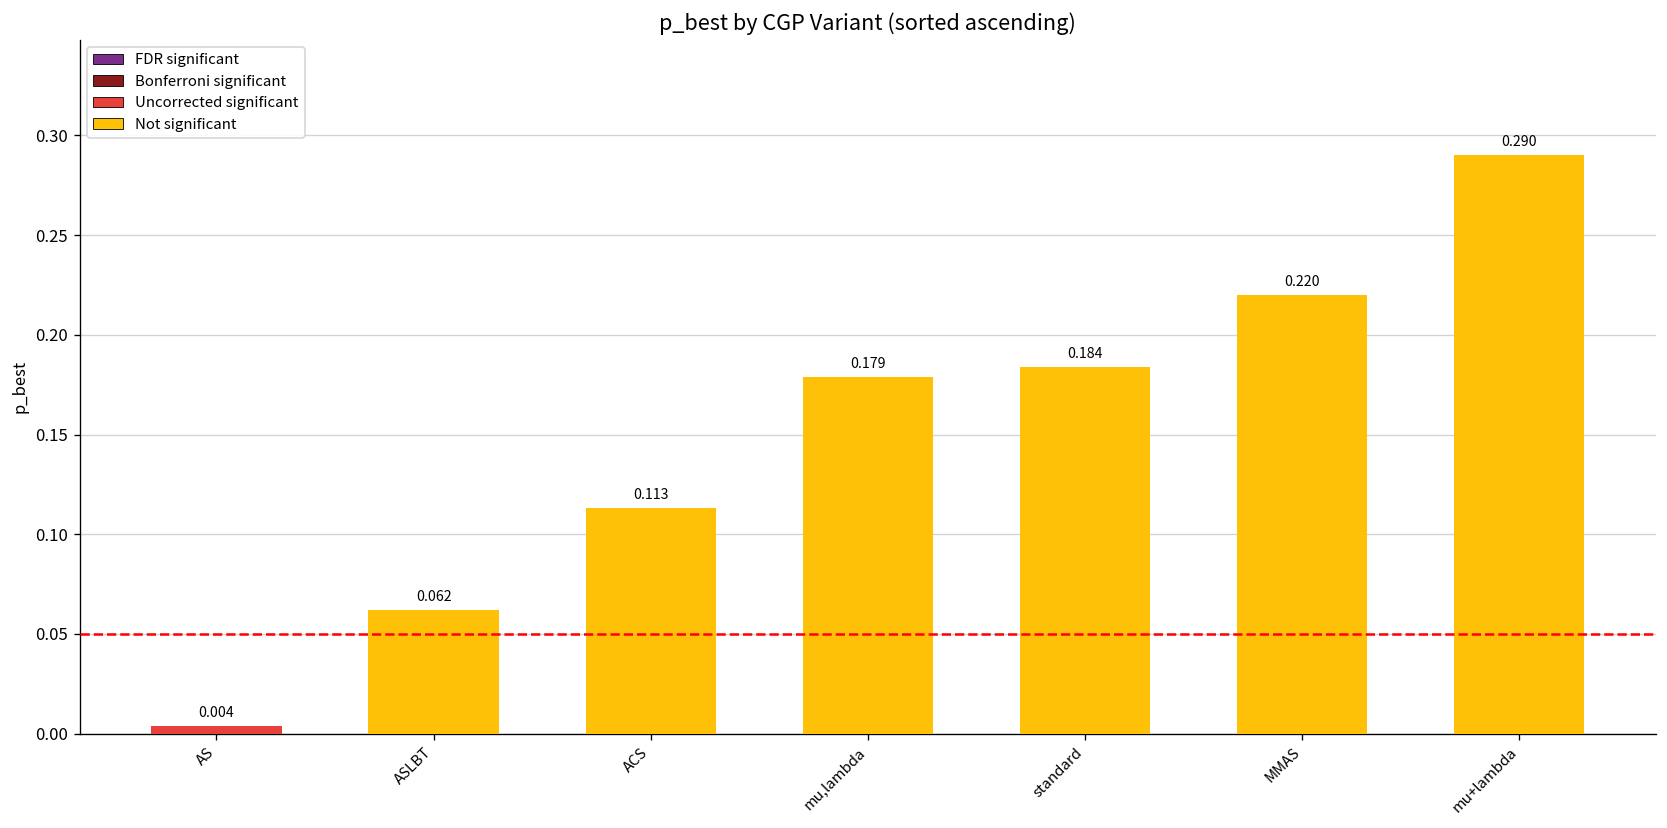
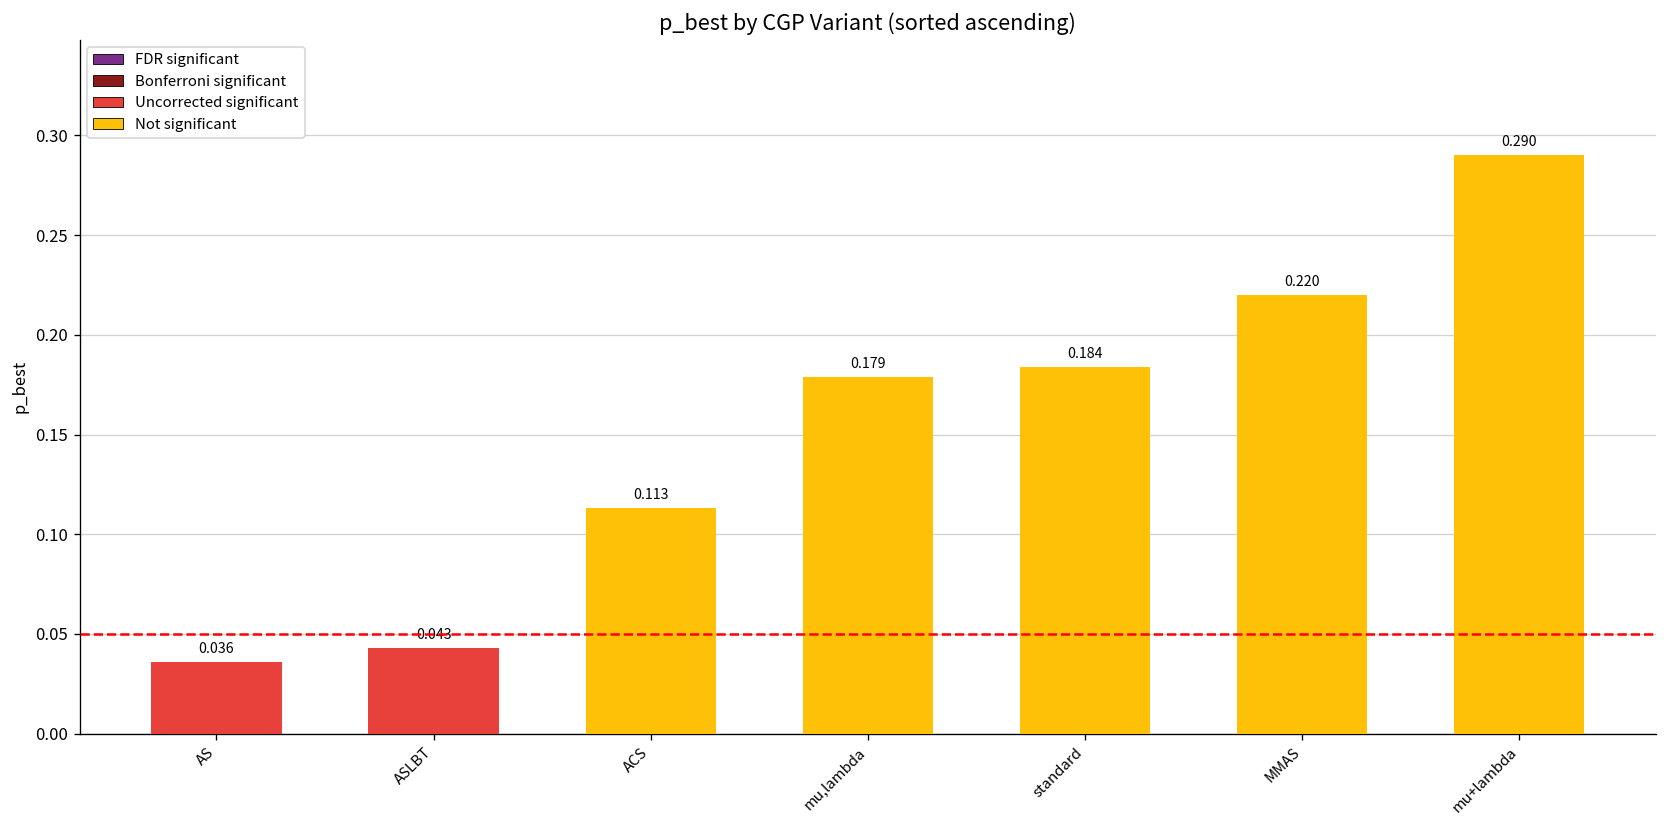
AS: 0.004 -> 0.036
ASLBT: 0.062 -> 0.043
